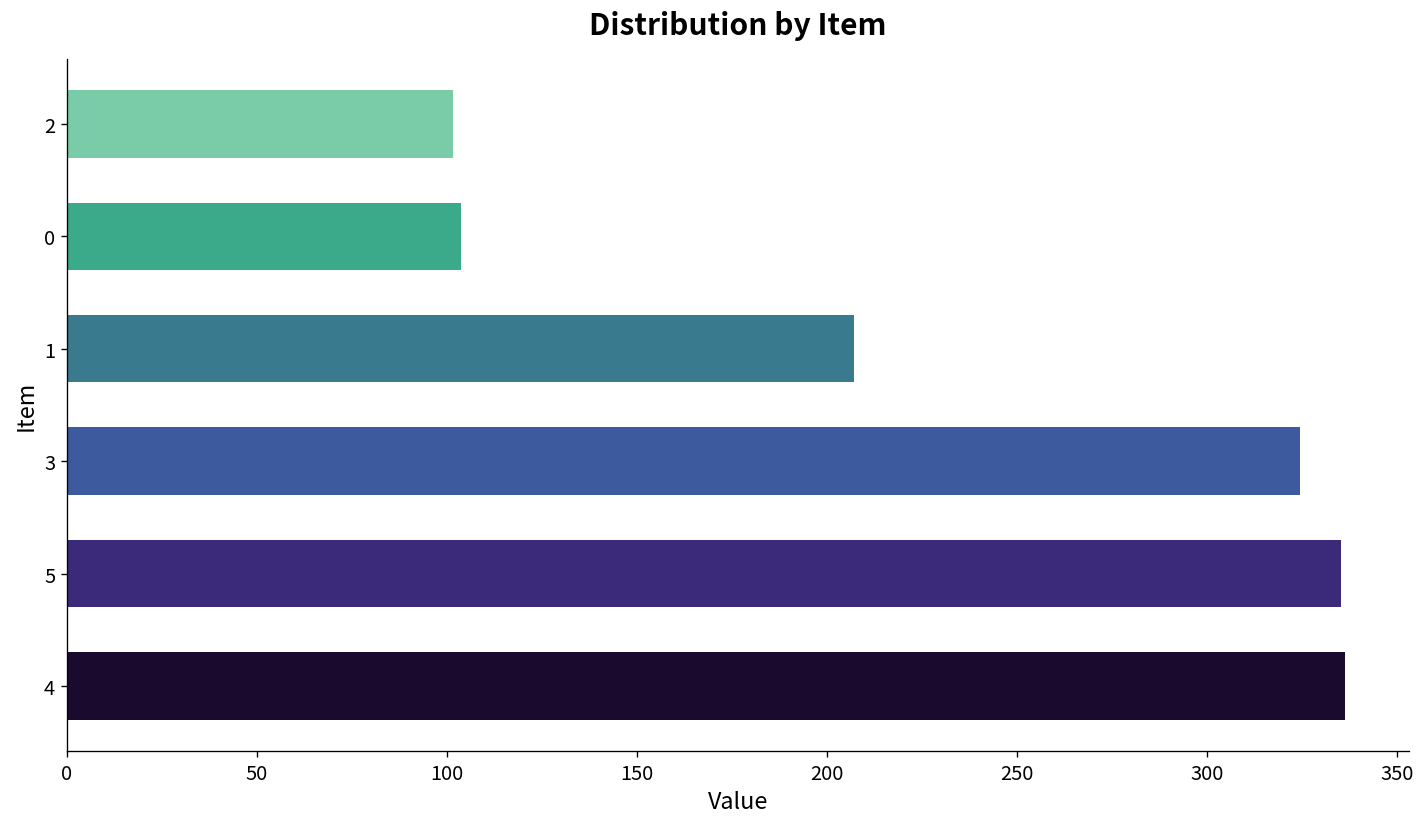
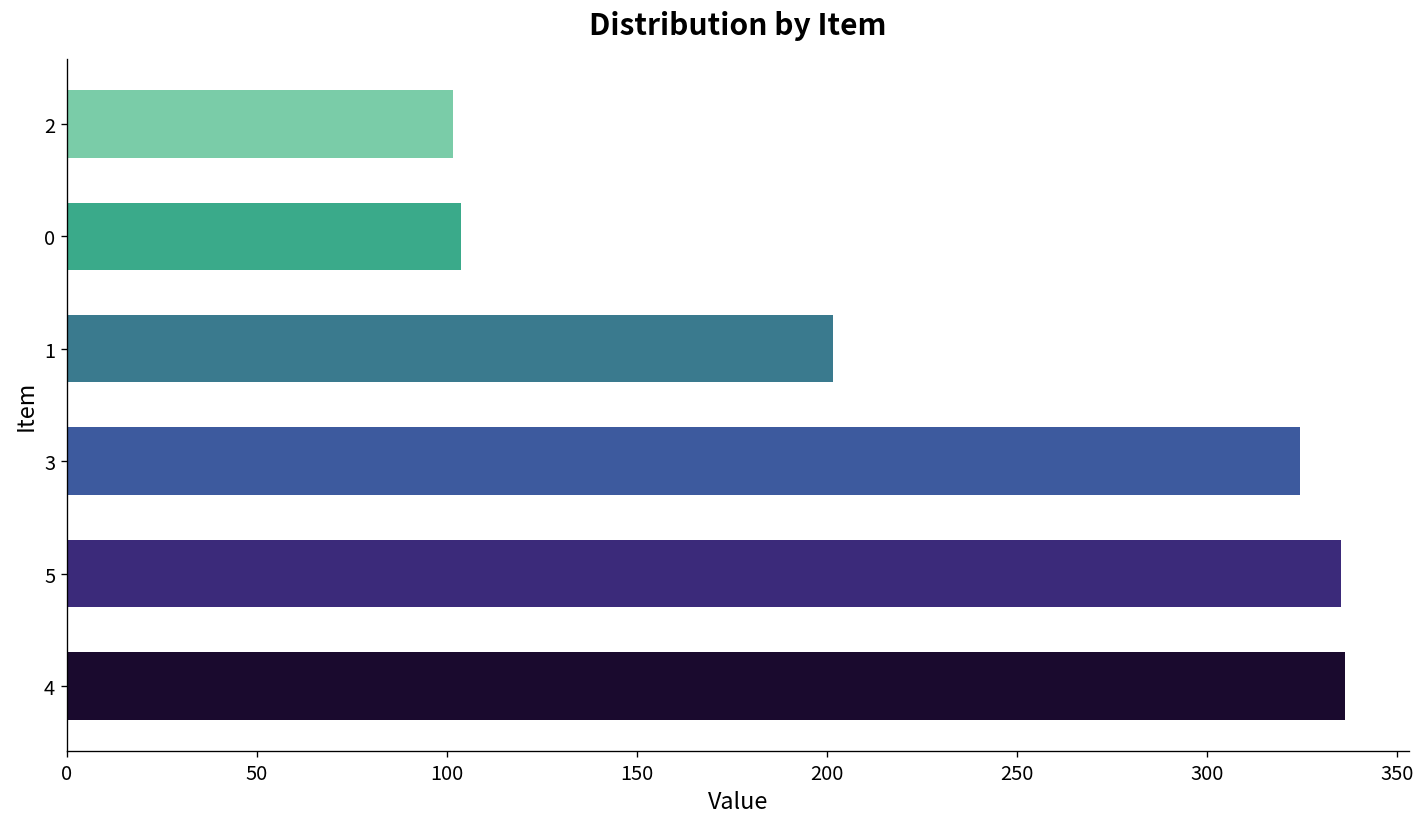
1: 207 -> 202
